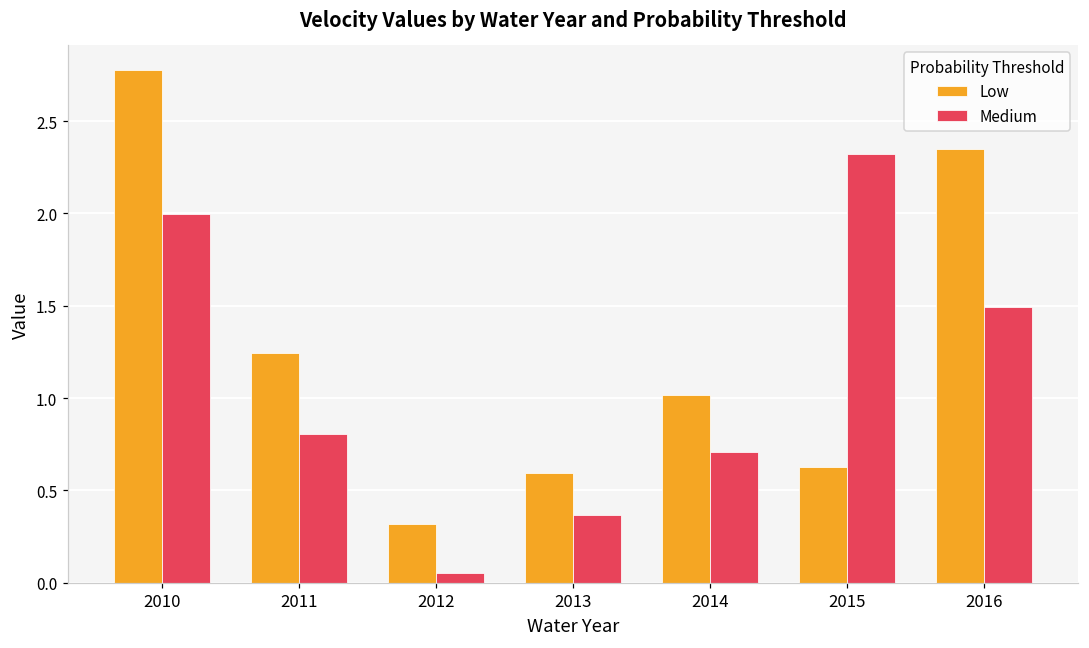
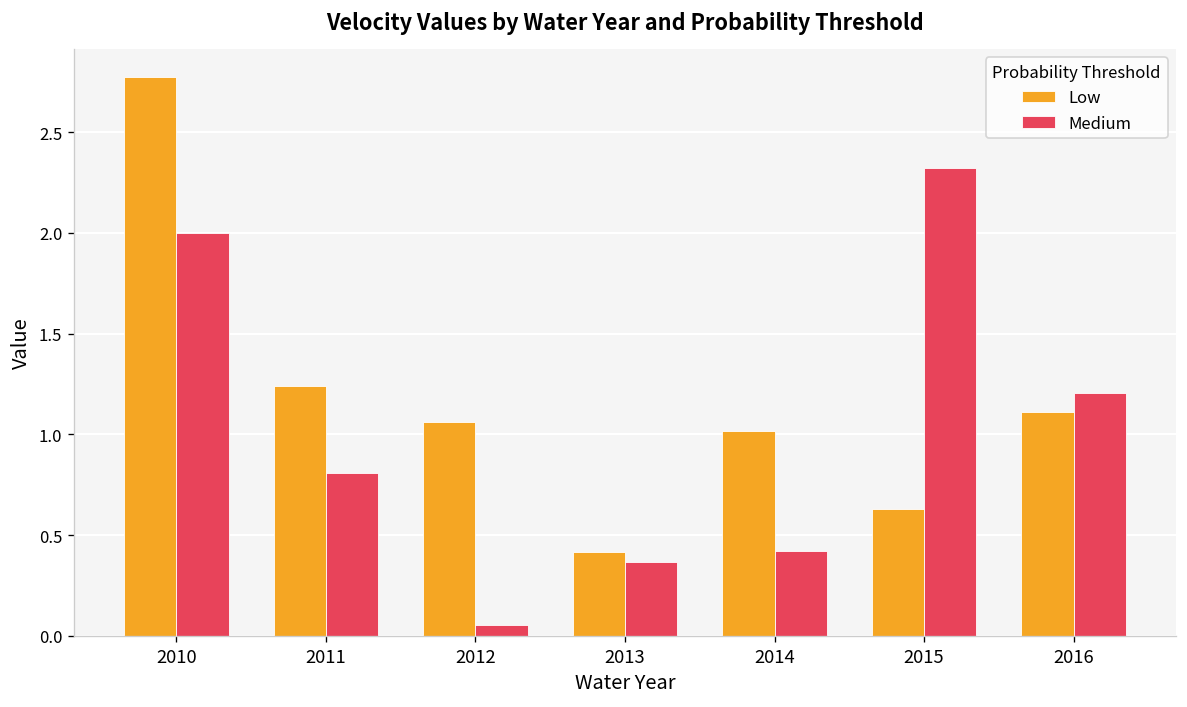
Low, 2012: 0.32 -> 1.06
Low, 2013: 0.59 -> 0.42
Medium, 2014: 0.71 -> 0.42
Low, 2016: 2.35 -> 1.11
Medium, 2016: 1.50 -> 1.20
